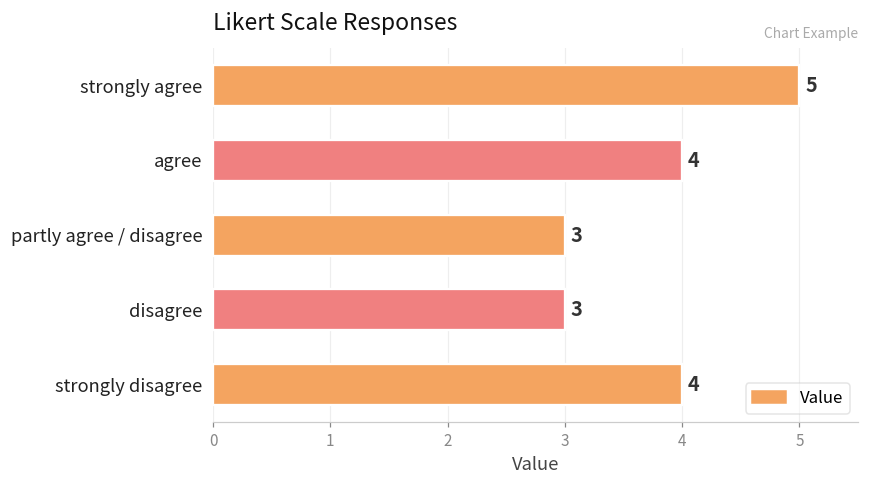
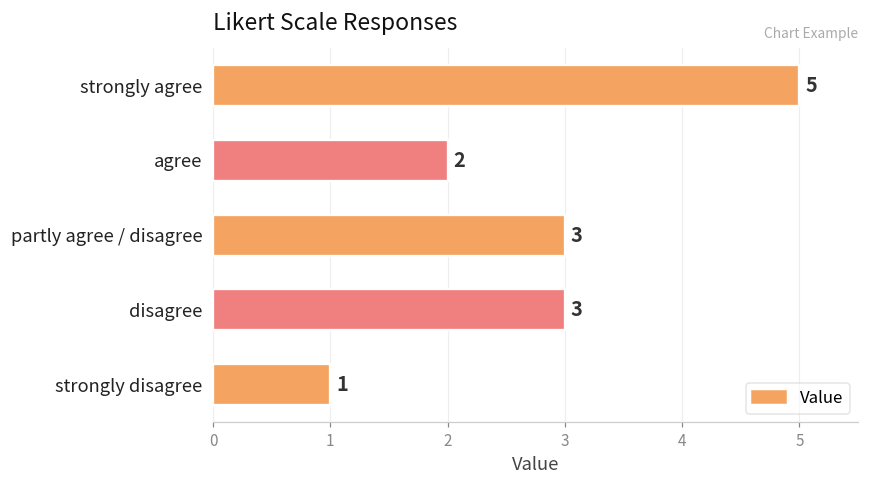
agree: 4 -> 2
strongly disagree: 4 -> 1
